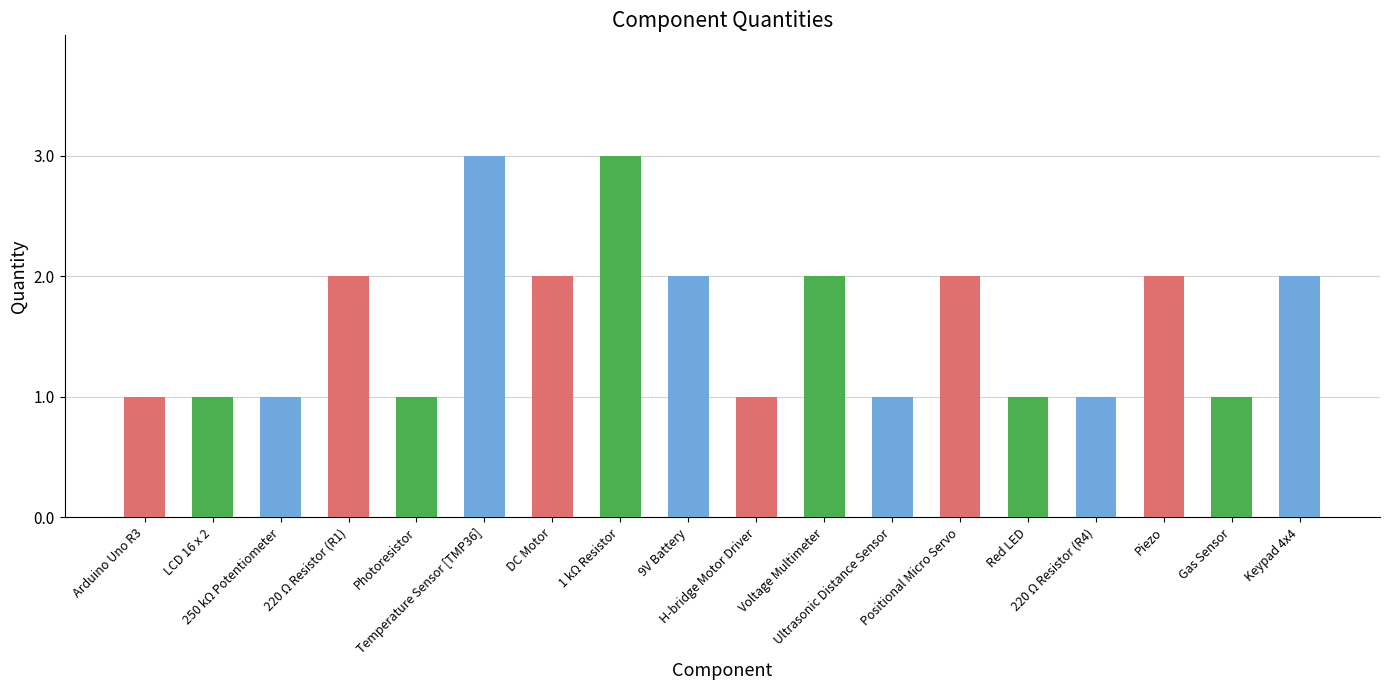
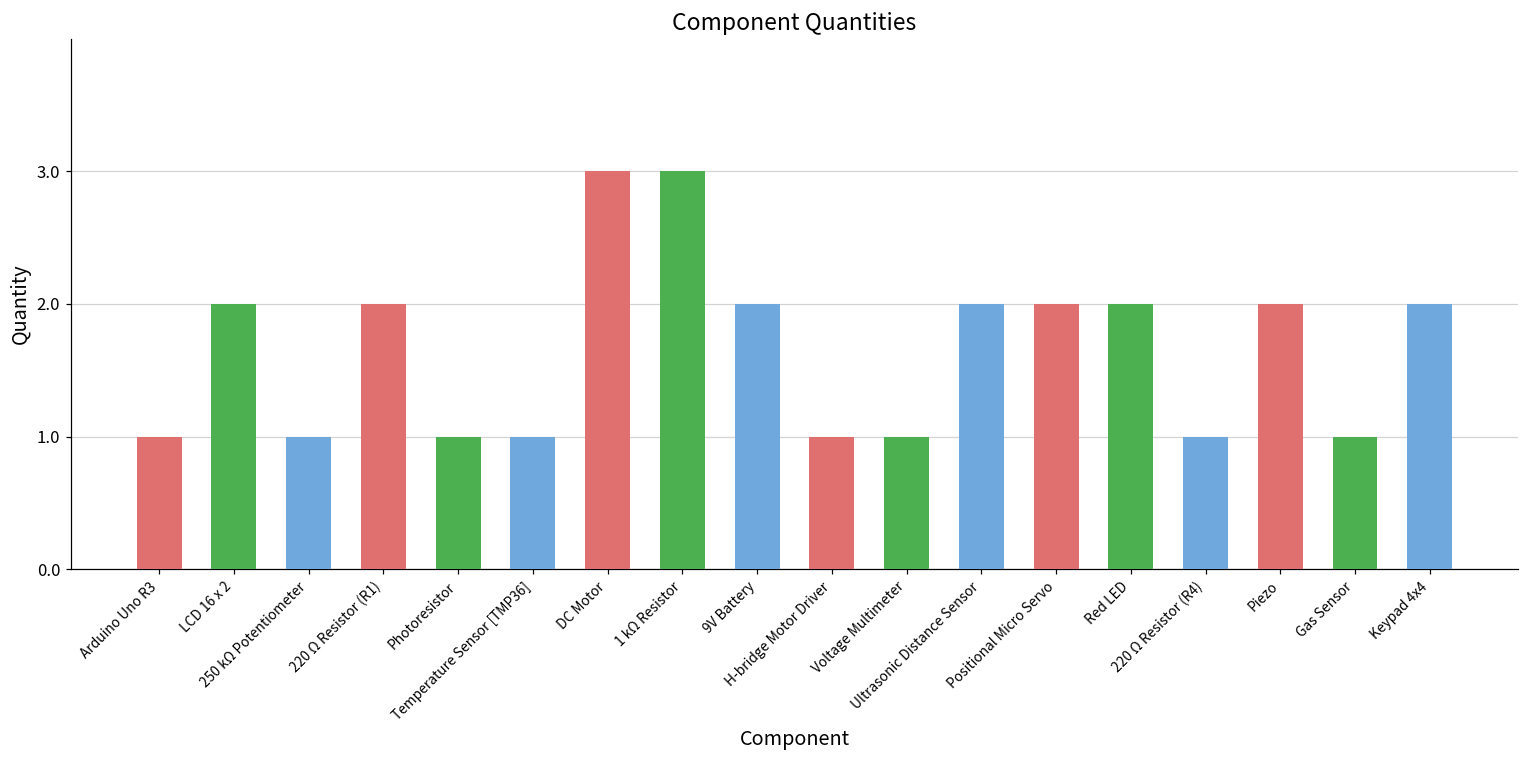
LCD 16 x 2: 1 -> 2
Temperature Sensor [TMP36]: 3 -> 1
DC Motor: 2 -> 3
Voltage Multimeter: 2 -> 1
Ultrasonic Distance Sensor: 1 -> 2
Red LED: 1 -> 2
